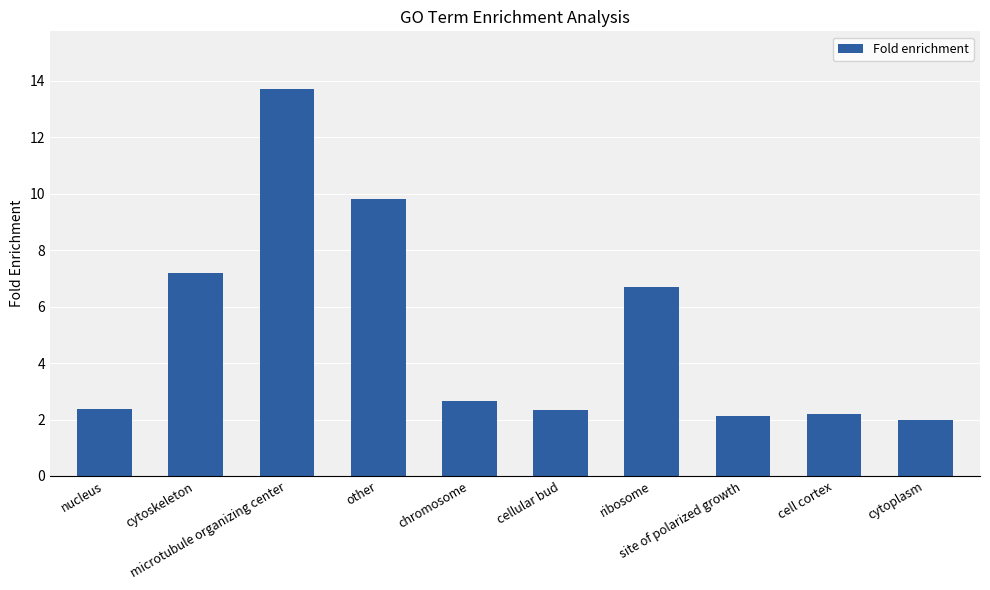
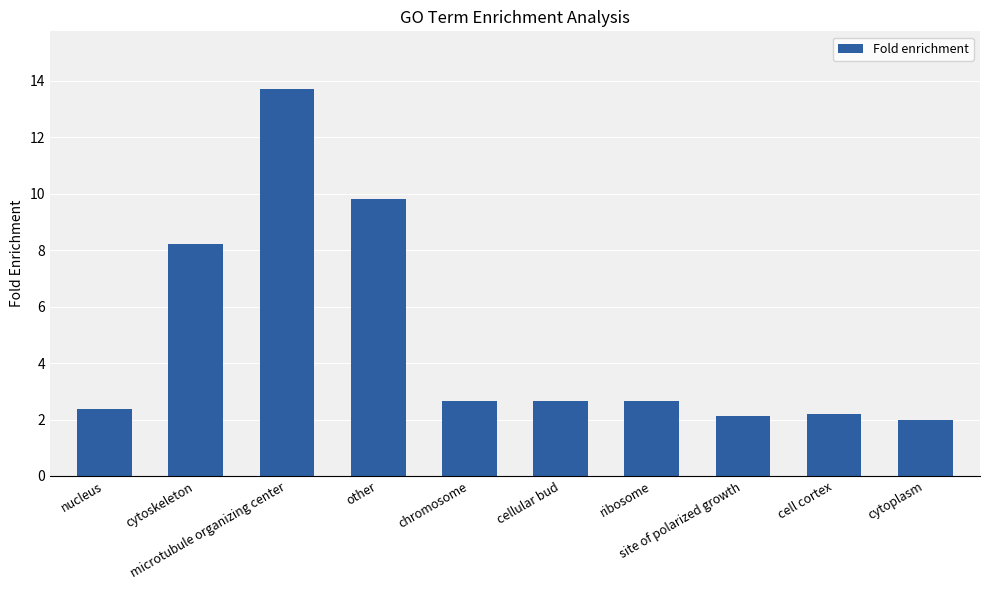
cytoskeleton: 7.2 -> 8.2
cellular bud: 2.3 -> 2.7
ribosome: 6.7 -> 2.6
